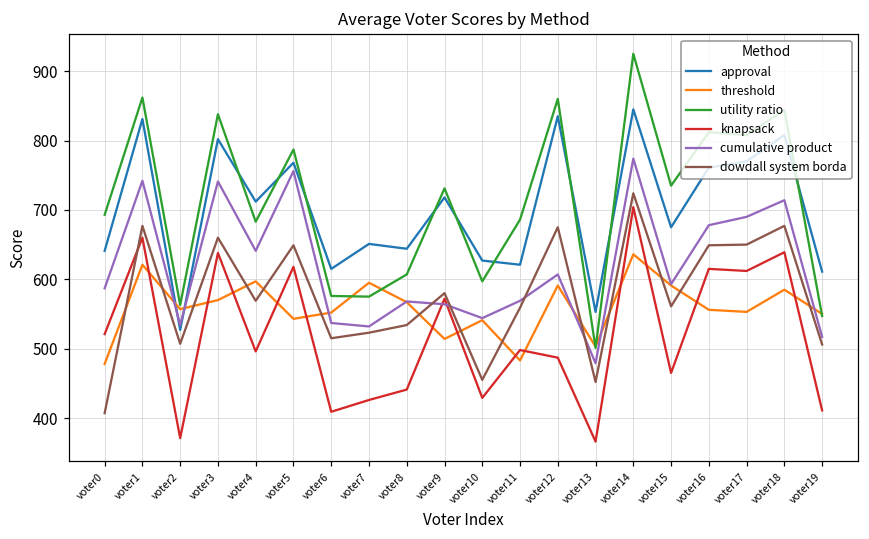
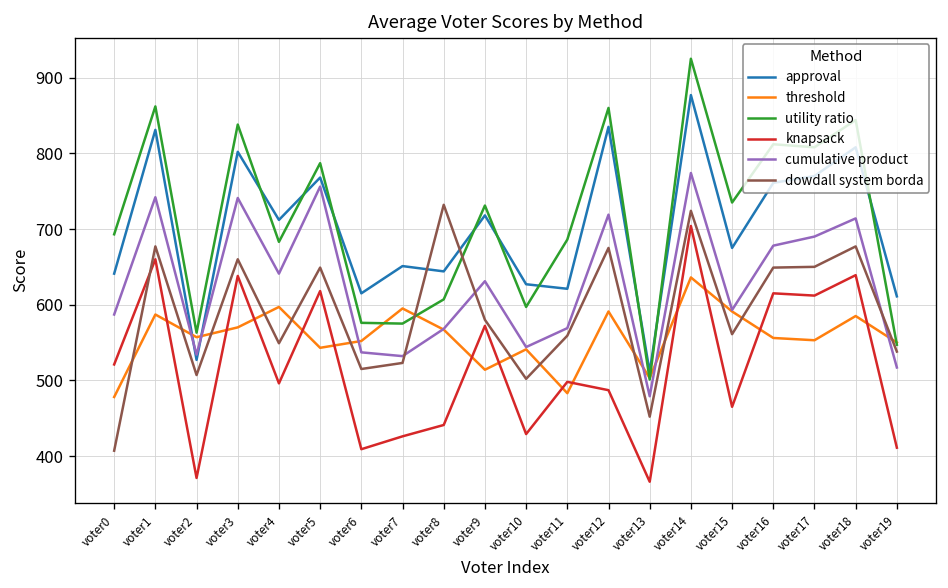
threshold, voter1: 620 -> 590
dowdall system borda, voter4: 570 -> 550
dowdall system borda, voter8: 530 -> 730
cumulative product, voter9: 560 -> 630
dowdall system borda, voter10: 460 -> 500
cumulative product, voter12: 610 -> 720
approval, voter13: 550 -> 510
approval, voter14: 850 -> 880
dowdall system borda, voter19: 510 -> 540
